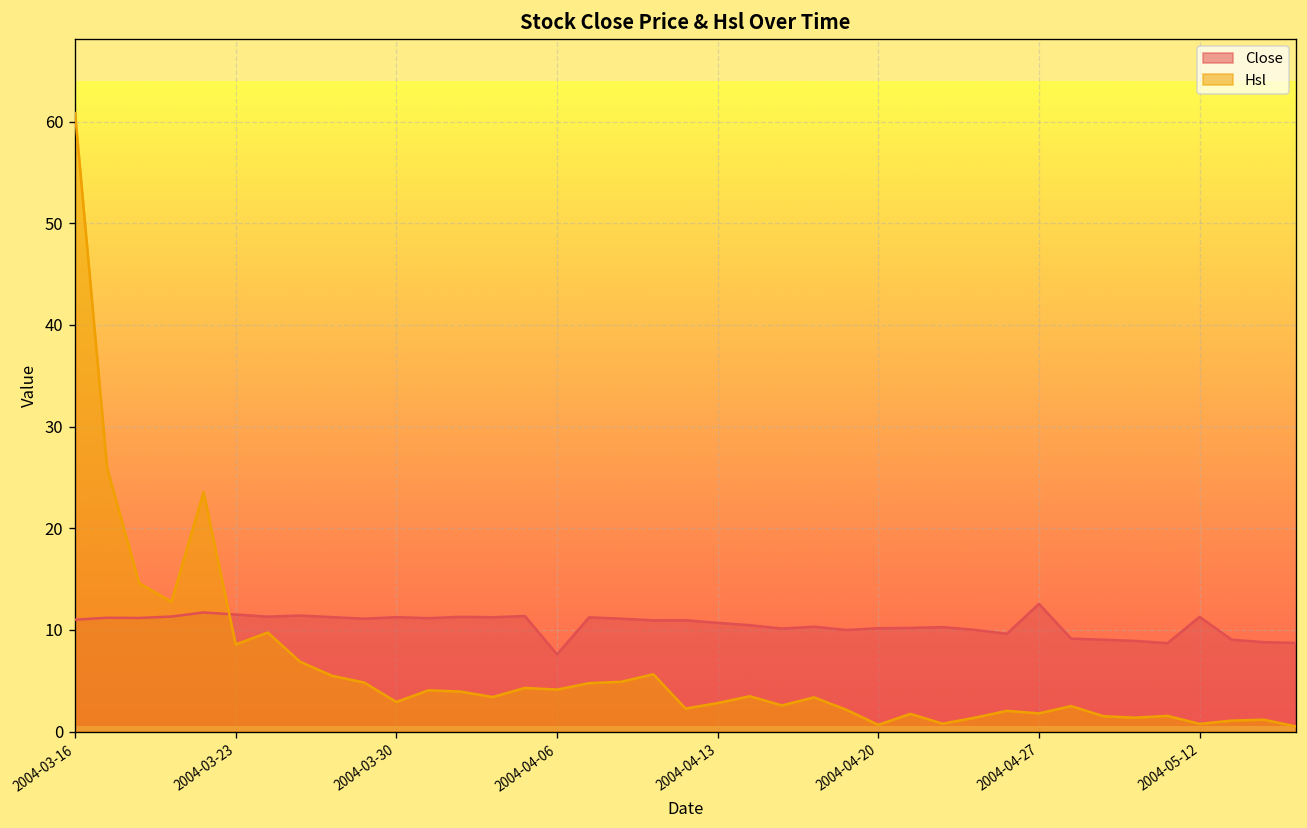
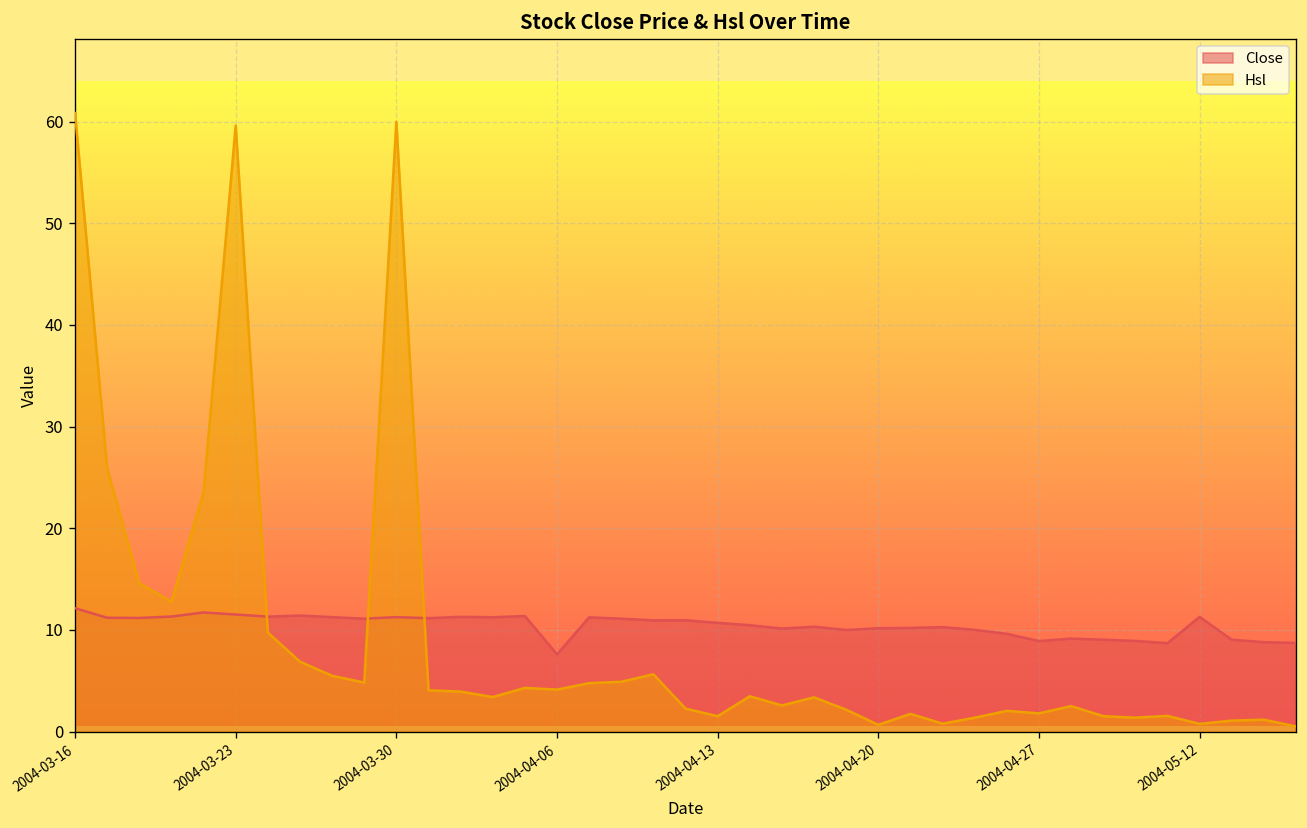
Close, 2004-03-16: 11 -> 12
Hsl, 2004-03-23: 9 -> 60
Hsl, 2004-03-30: 3 -> 60
Hsl, 2004-04-13: 3 -> 2
Close, 2004-04-27: 13 -> 9
